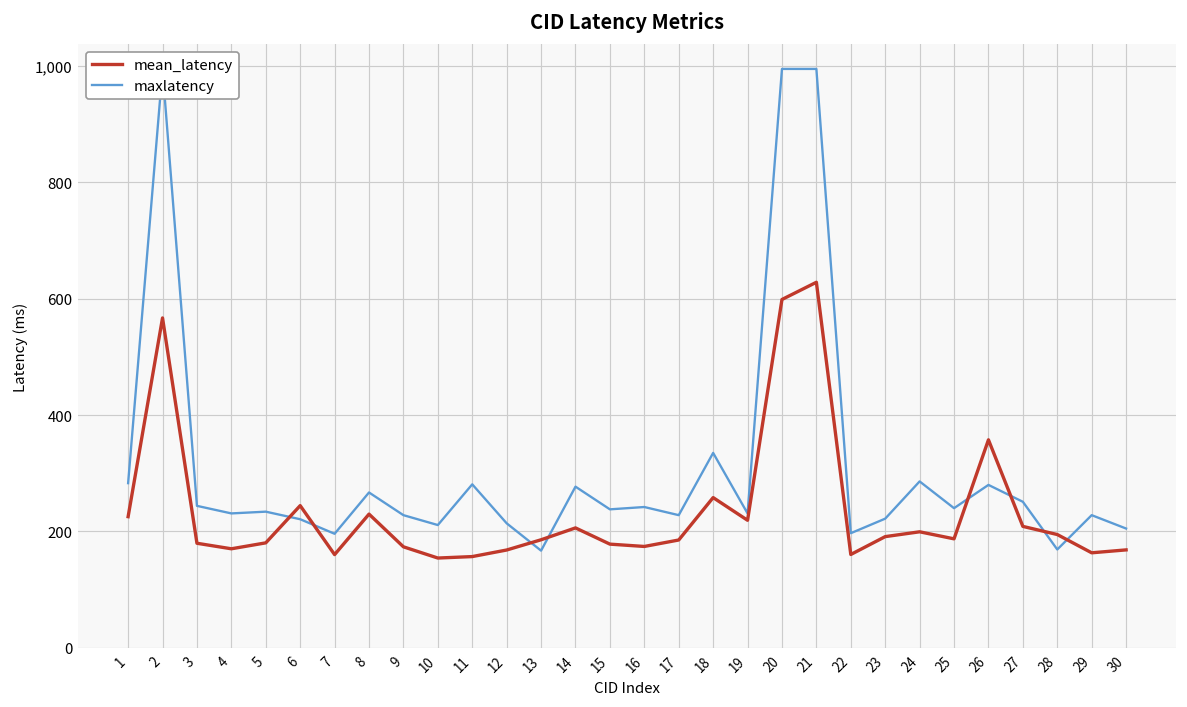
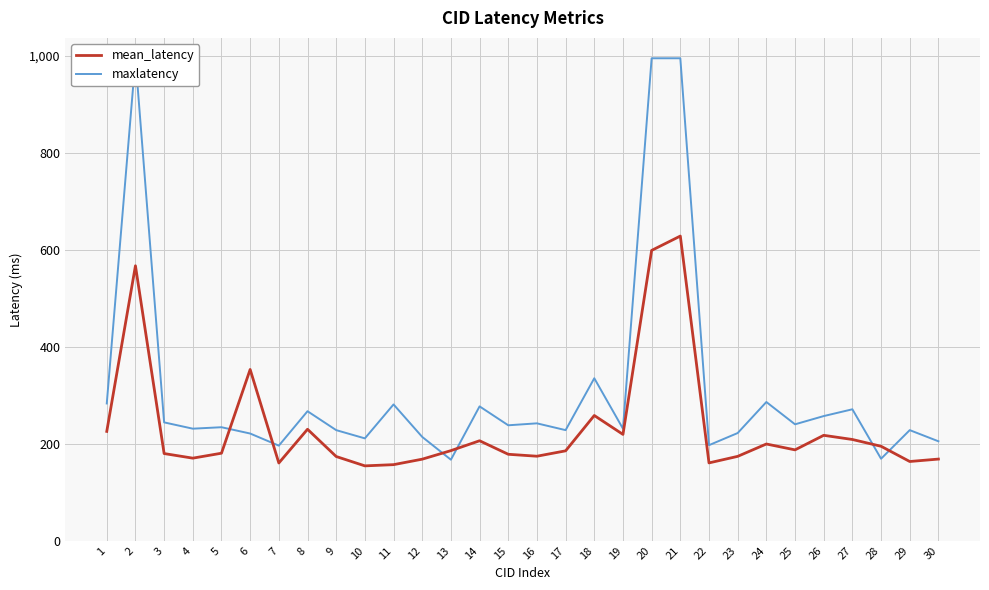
mean_latency, 6: 240 -> 350
mean_latency, 23: 190 -> 170
mean_latency, 26: 360 -> 220
maxlatency, 26: 280 -> 260
maxlatency, 27: 250 -> 270
